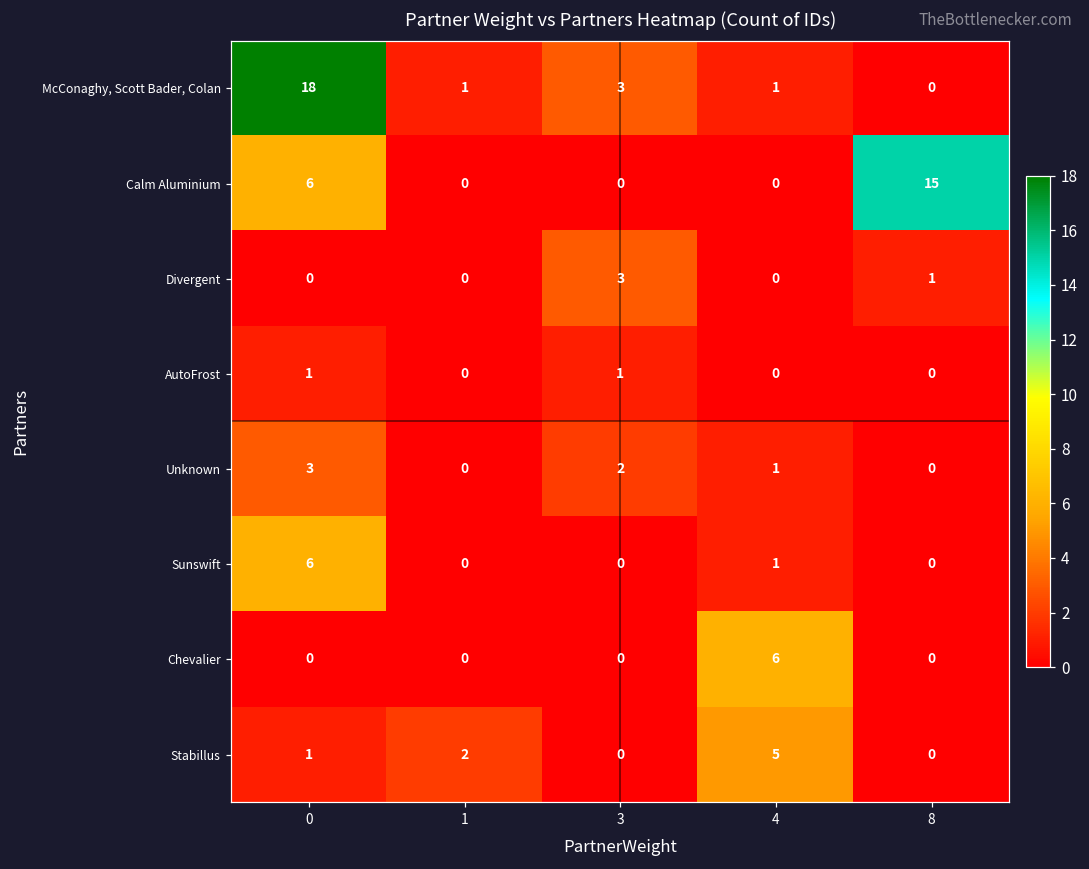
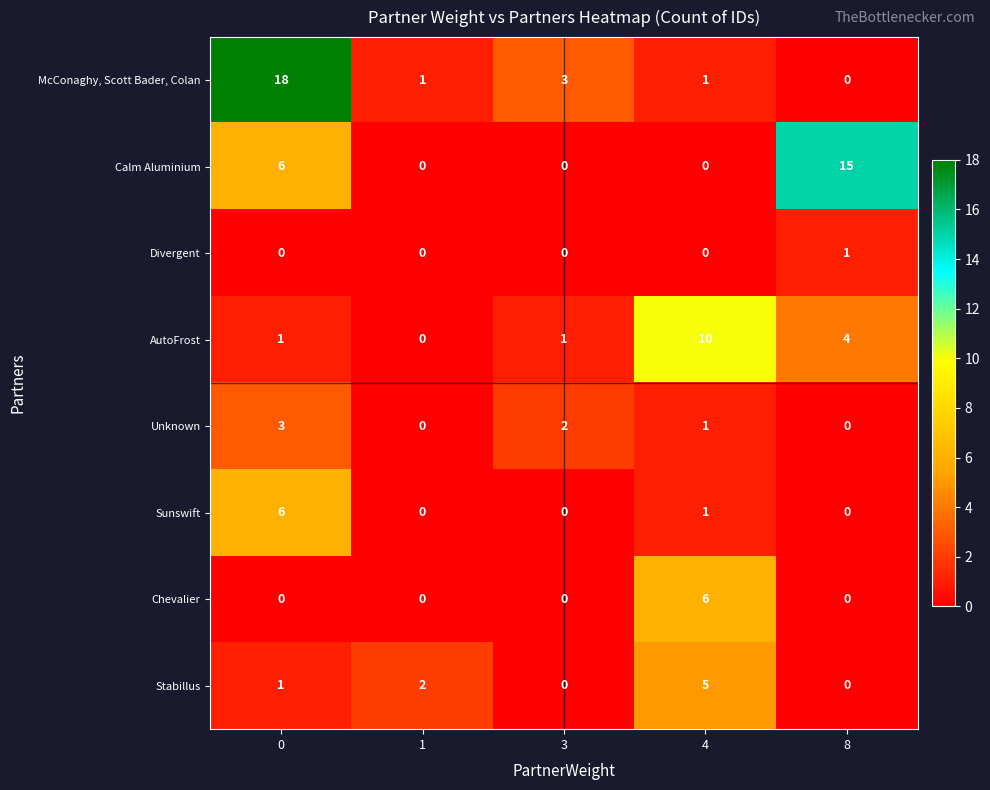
Divergent, 3: 3 -> 0
AutoFrost, 4: 0 -> 10
AutoFrost, 8: 0 -> 4
